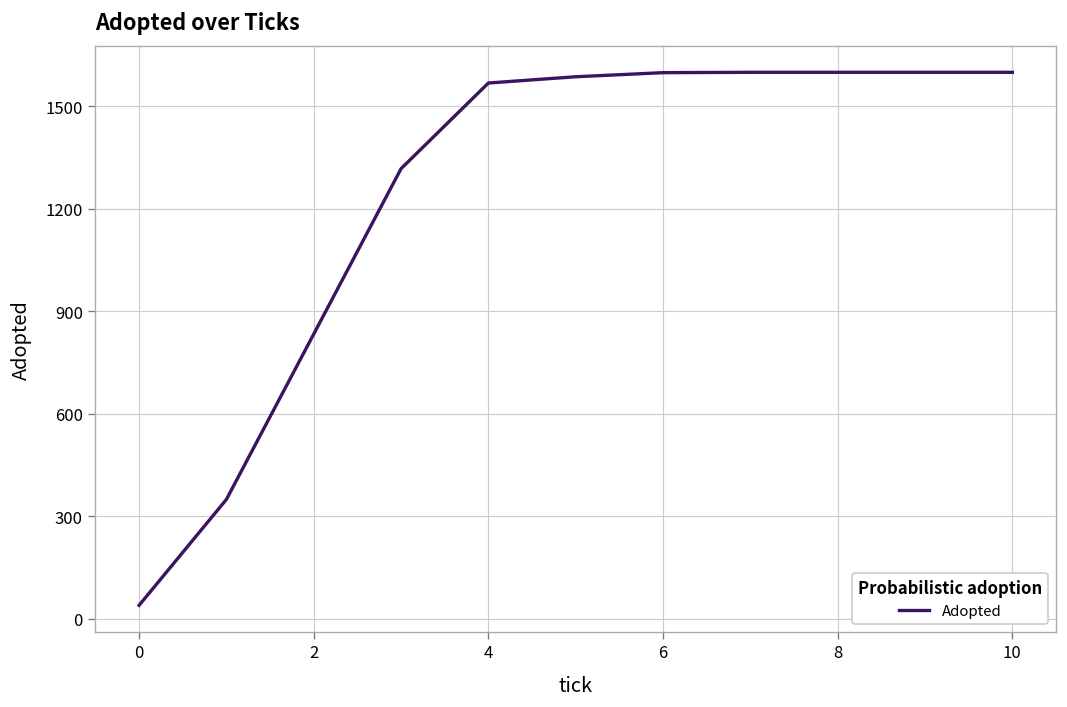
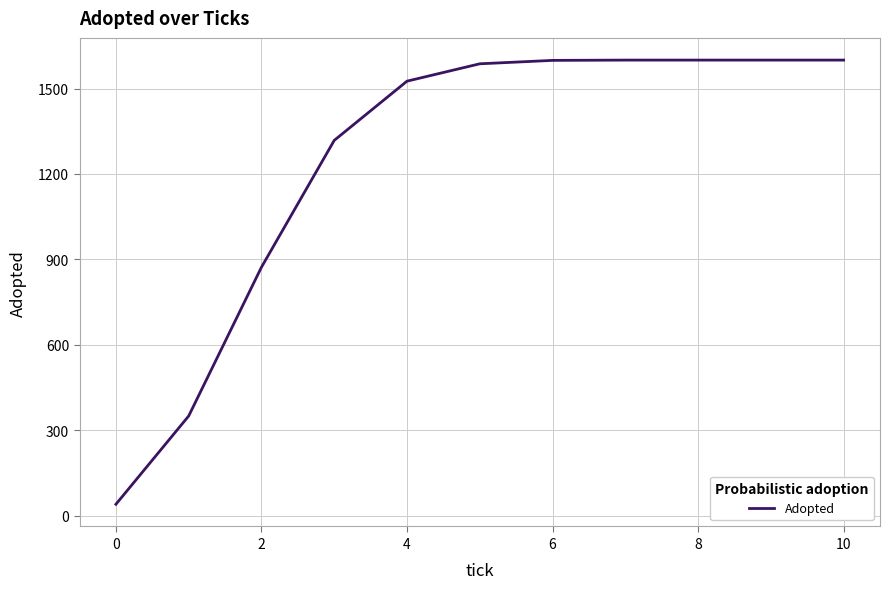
2: 830 -> 870
4: 1570 -> 1530
